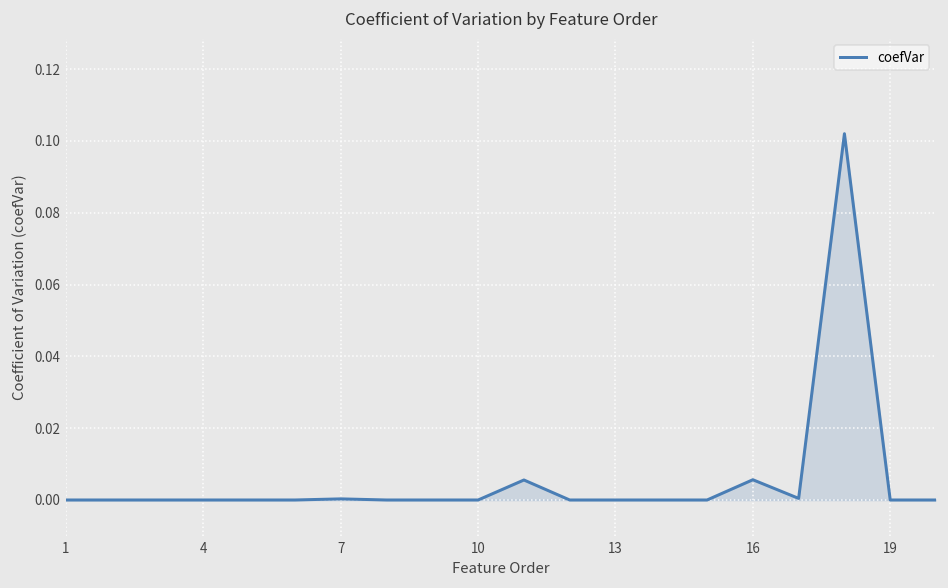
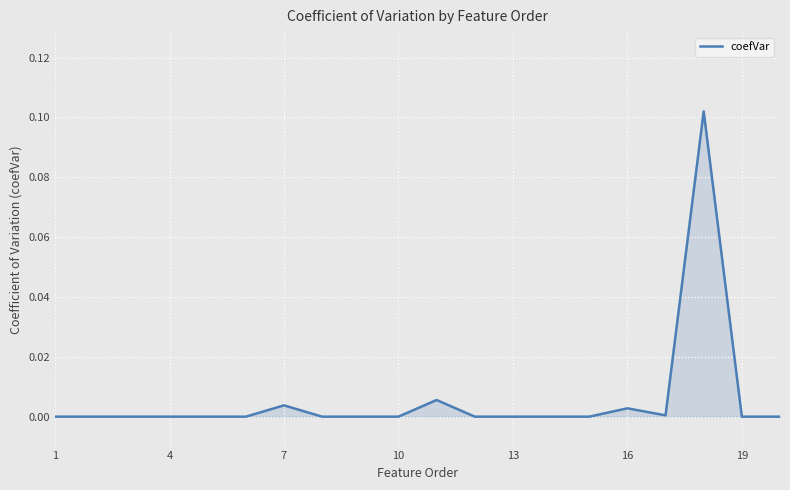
7: 0.000 -> 0.004
16: 0.006 -> 0.003
